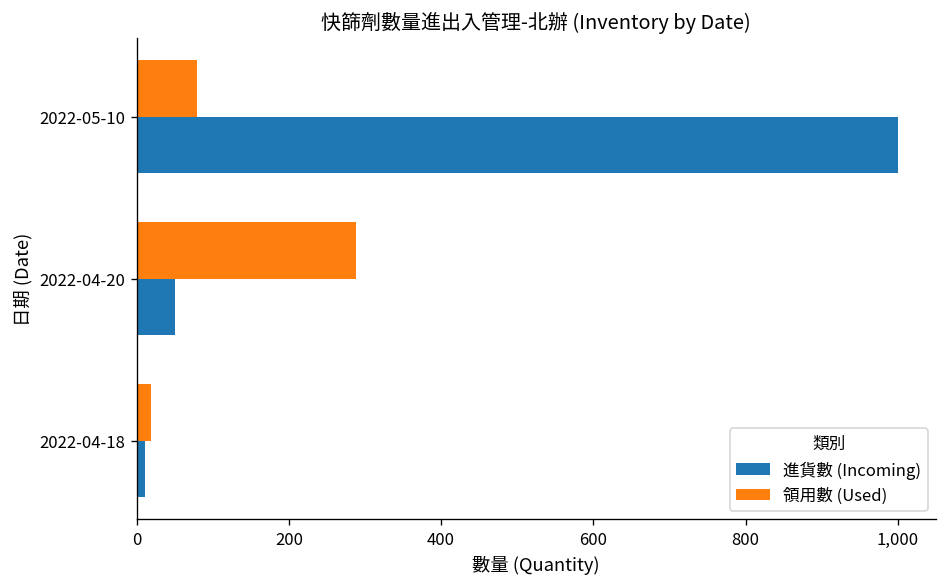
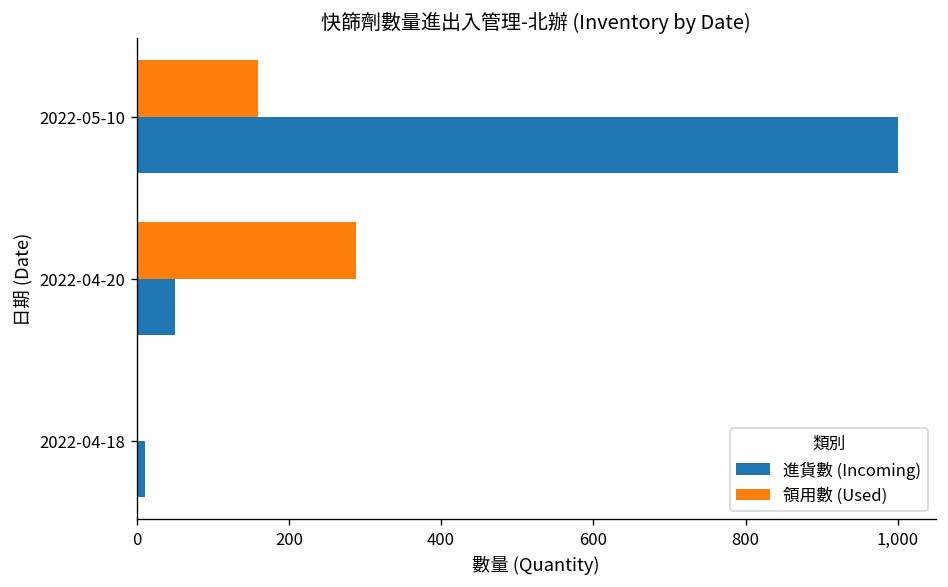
領用數 (Used), 2022-05-10: 80 -> 160
領用數 (Used), 2022-04-18: 20 -> 0
